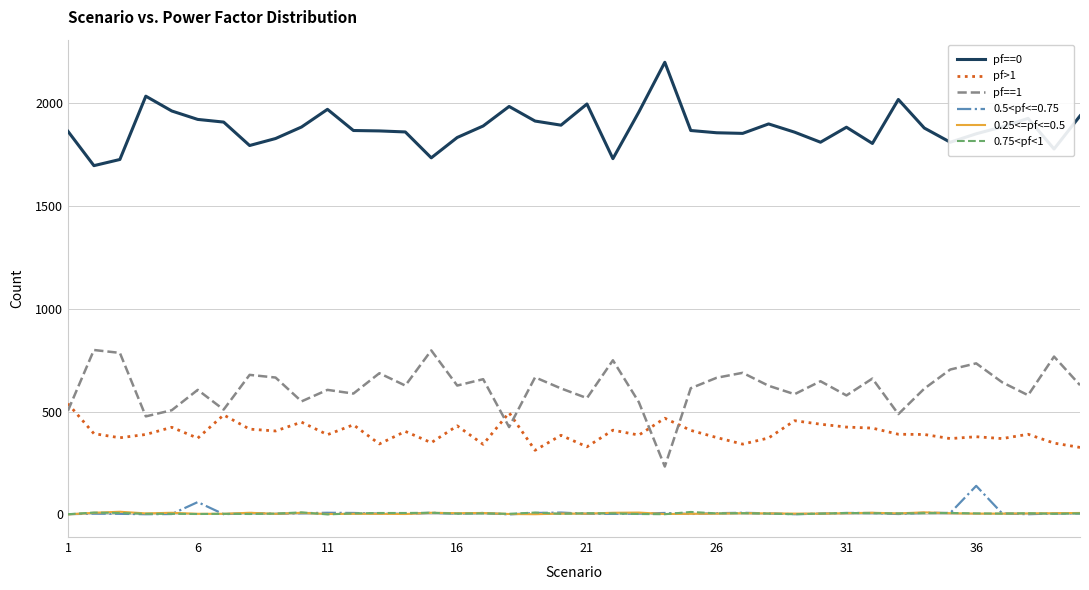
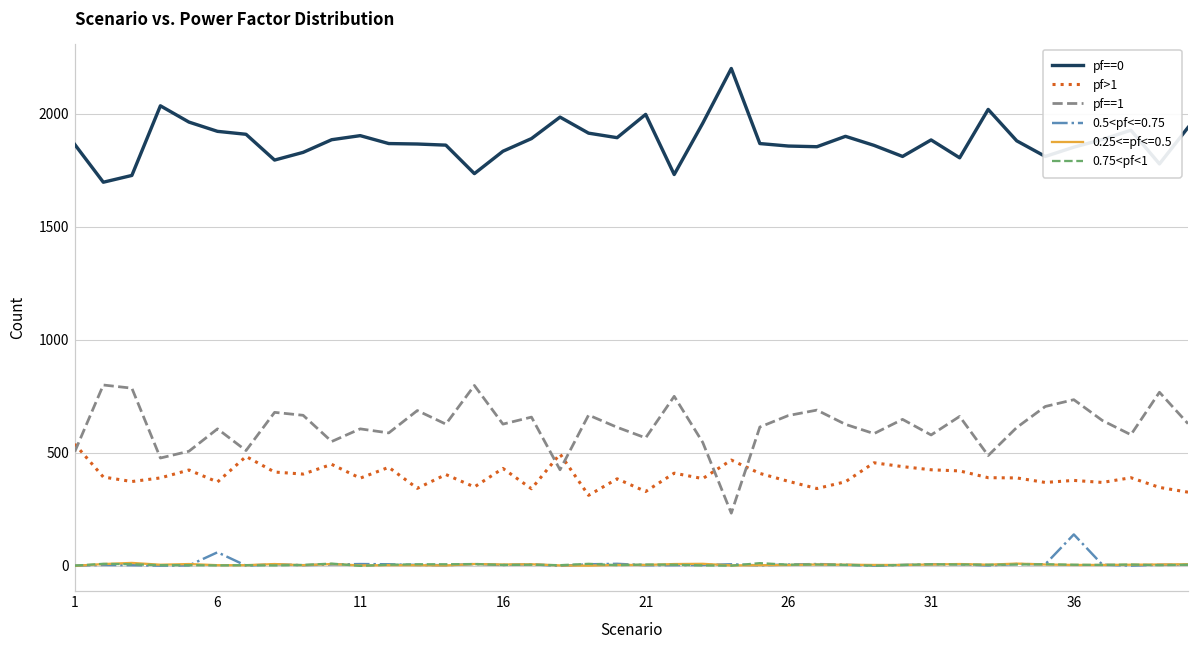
pf==0, 11: 1970 -> 1900
